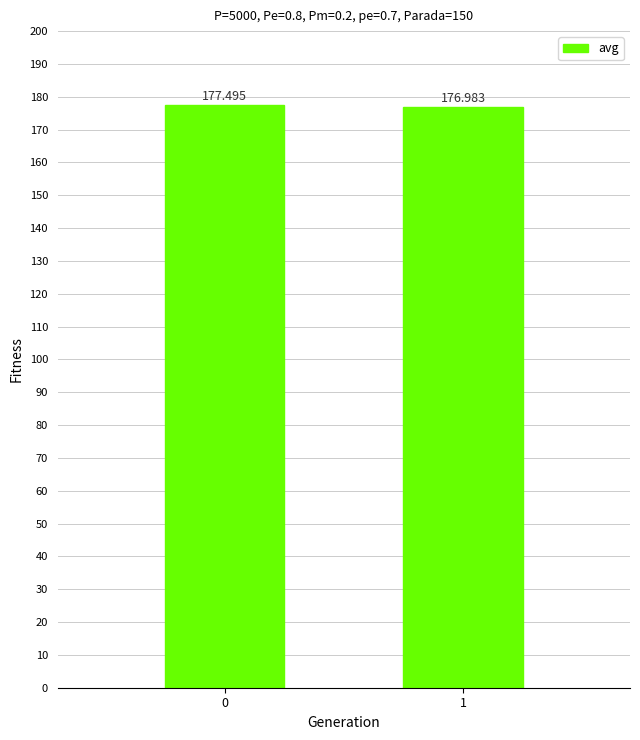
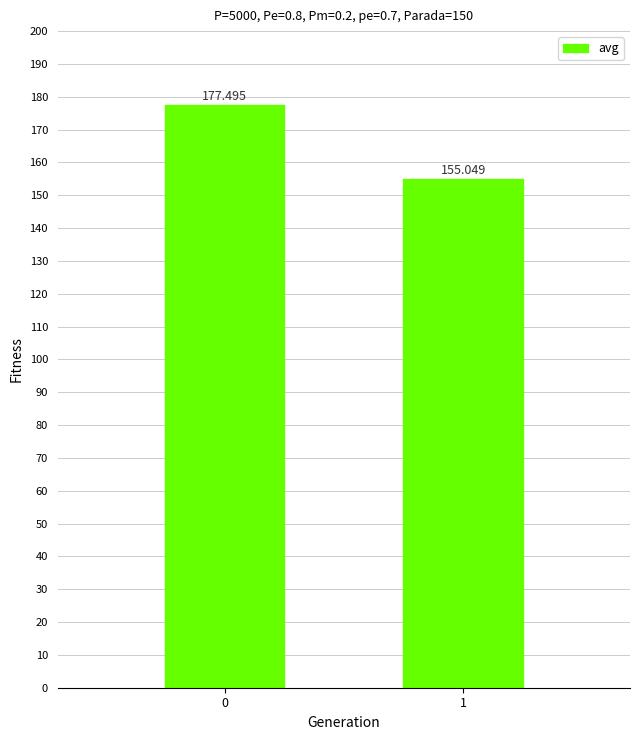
1: 176.983 -> 155.049
